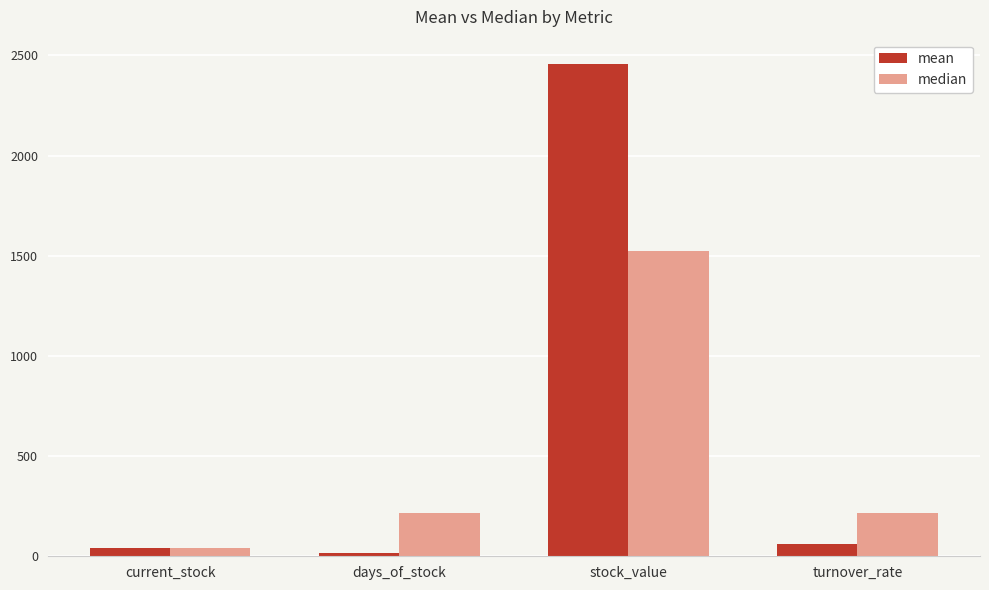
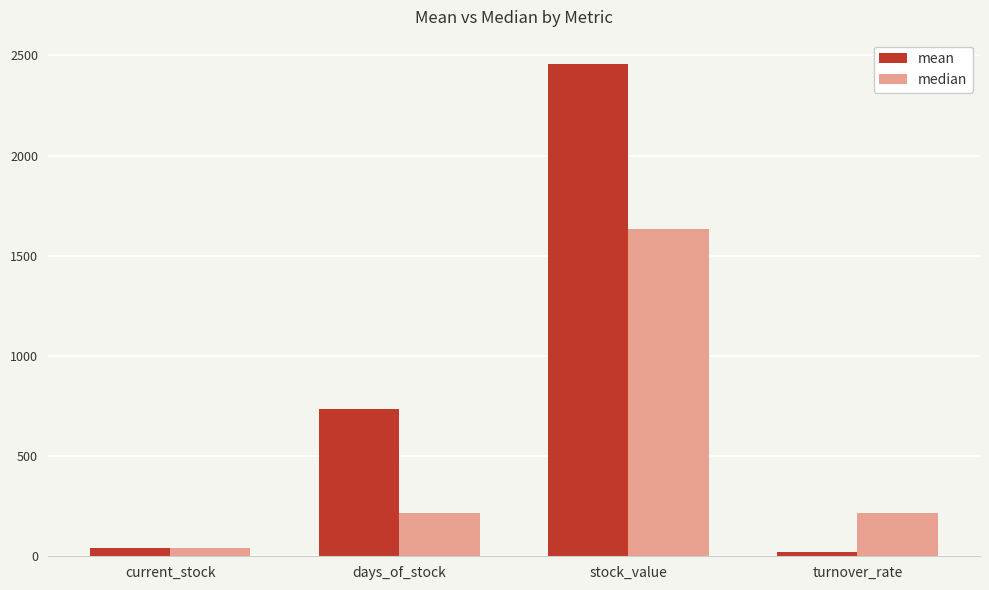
mean, days_of_stock: 20 -> 740
median, stock_value: 1520 -> 1630
mean, turnover_rate: 60 -> 20
